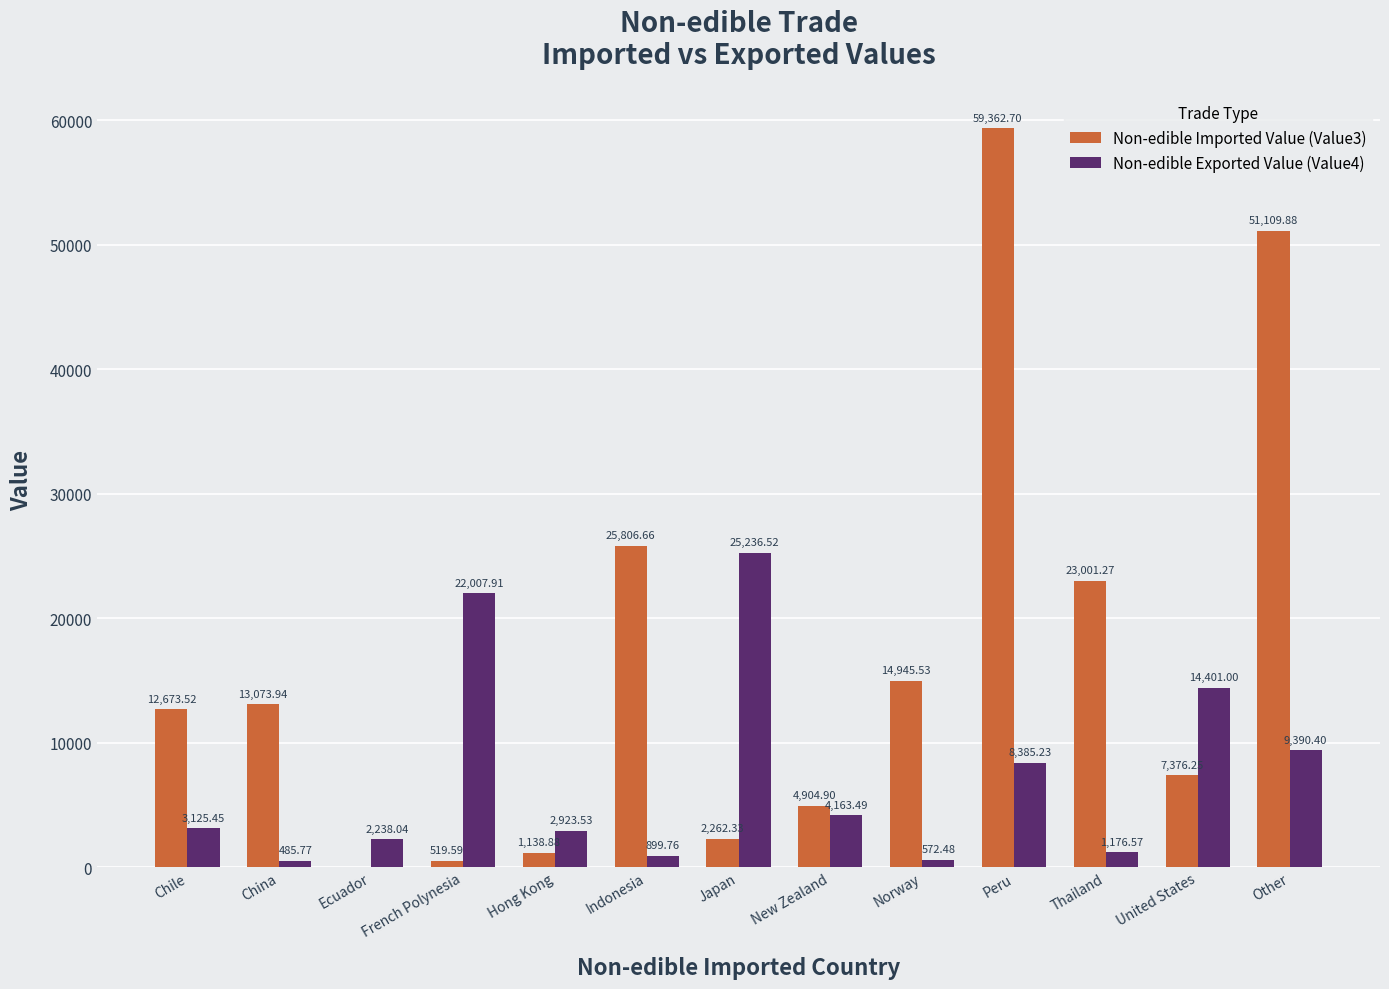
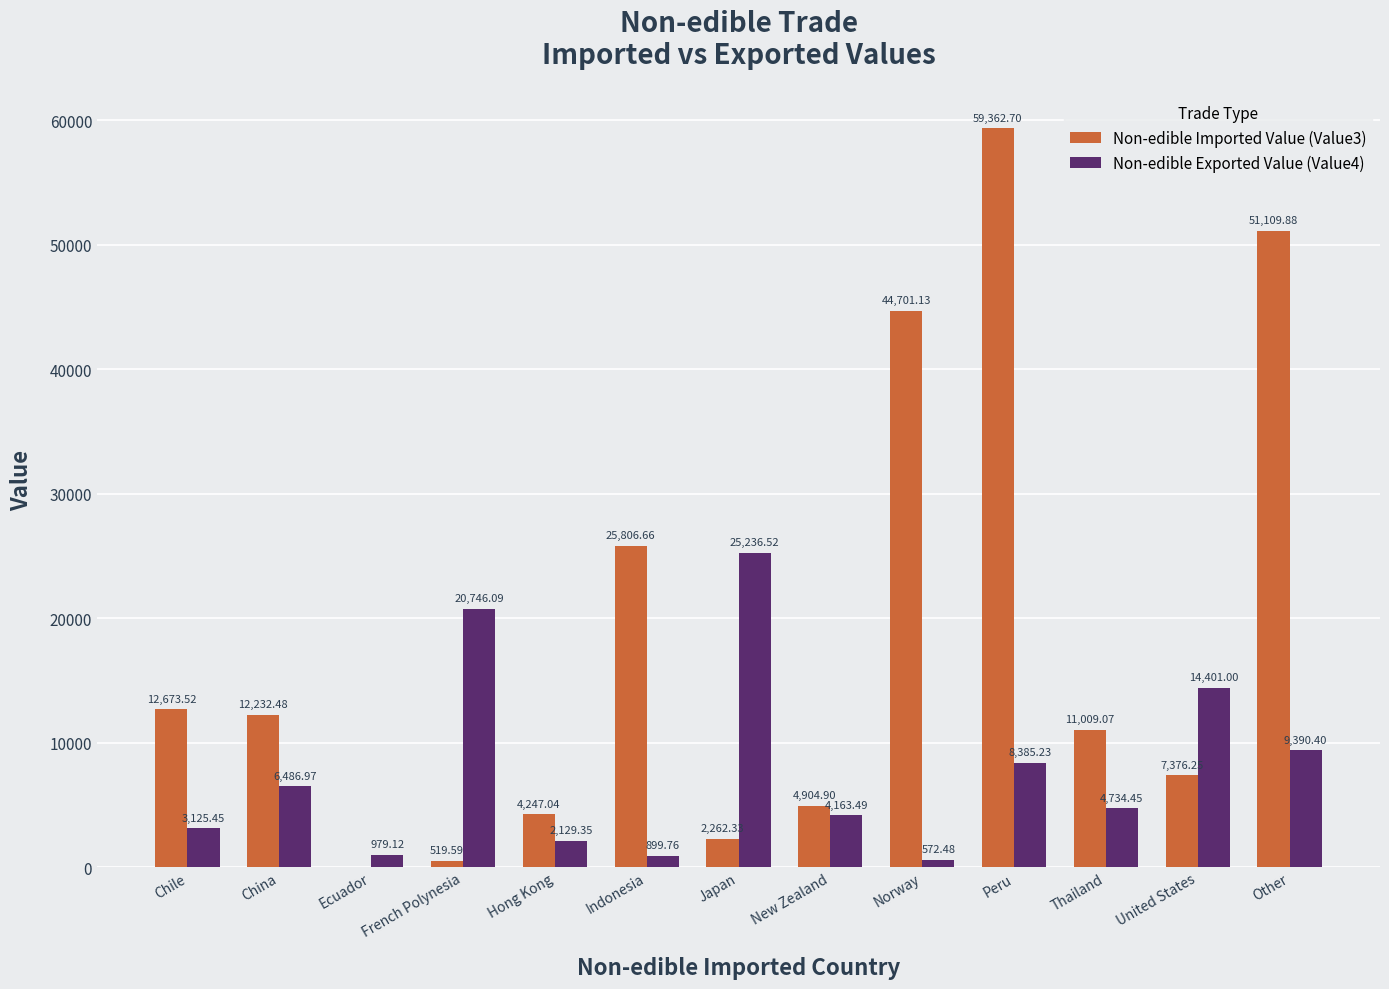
Non-edible Imported Value (Value3), China: 13,073.94 -> 12,232.48
Non-edible Exported Value (Value4), China: 485.77 -> 6,486.97
Non-edible Exported Value (Value4), Ecuador: 2,238.04 -> 979.12
Non-edible Exported Value (Value4), French Polynesia: 22,007.91 -> 20,746.09
Non-edible Imported Value (Value3), Hong Kong: 1,138.88 -> 4,247.04
Non-edible Exported Value (Value4), Hong Kong: 2,923.53 -> 2,129.35
Non-edible Imported Value (Value3), Norway: 14,945.53 -> 44,701.13
Non-edible Imported Value (Value3), Thailand: 23,001.27 -> 11,009.07
Non-edible Exported Value (Value4), Thailand: 1,176.57 -> 4,734.45
